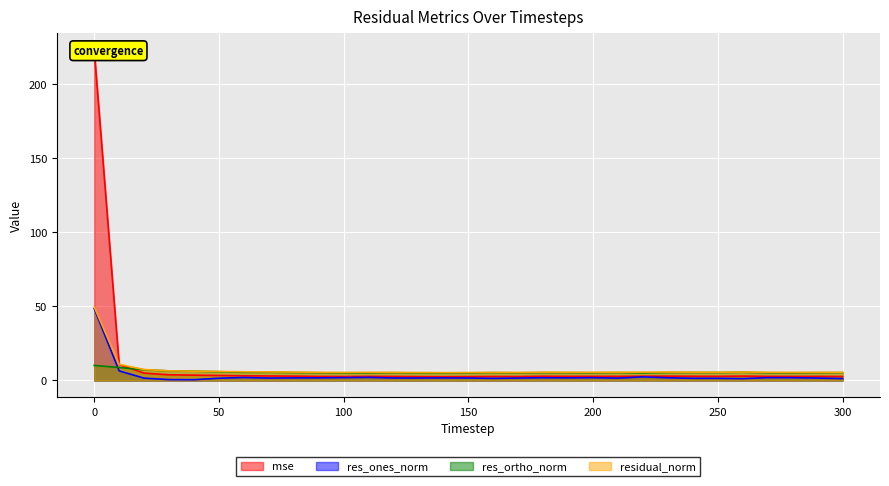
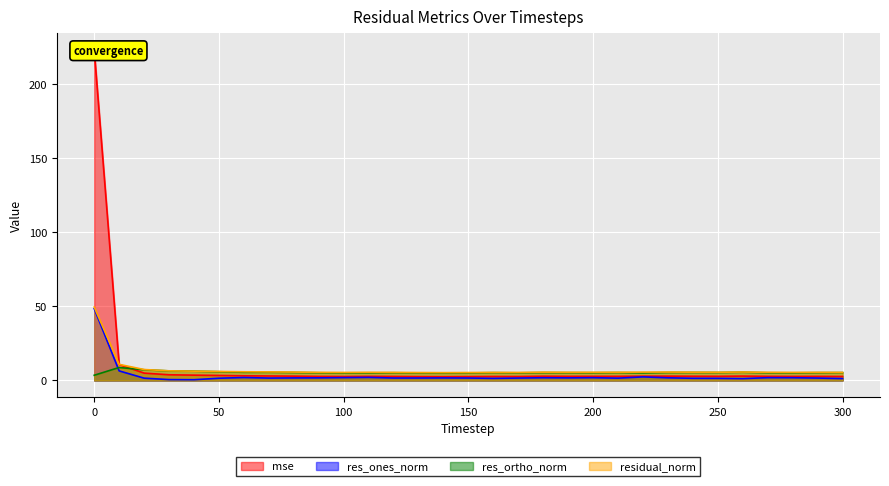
res_ortho_norm, 0: 10 -> 4
